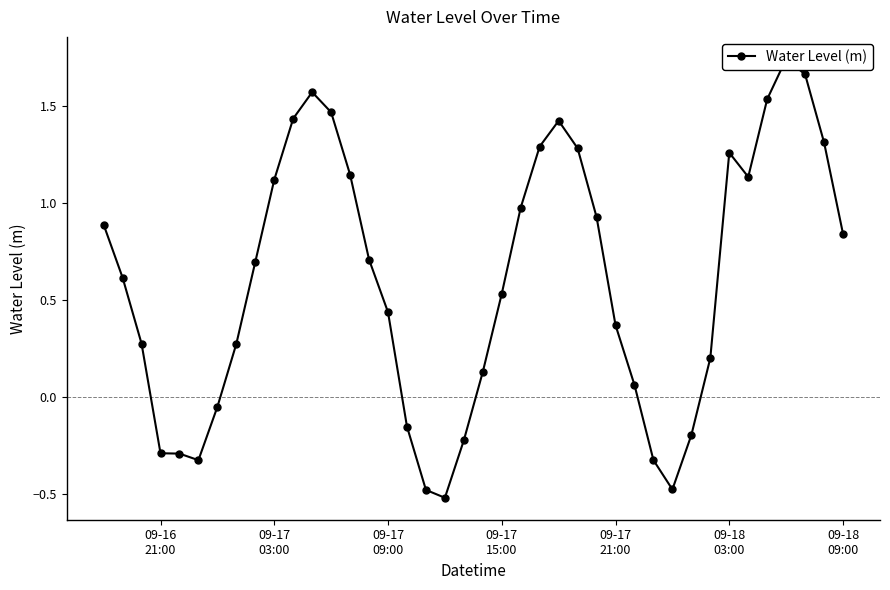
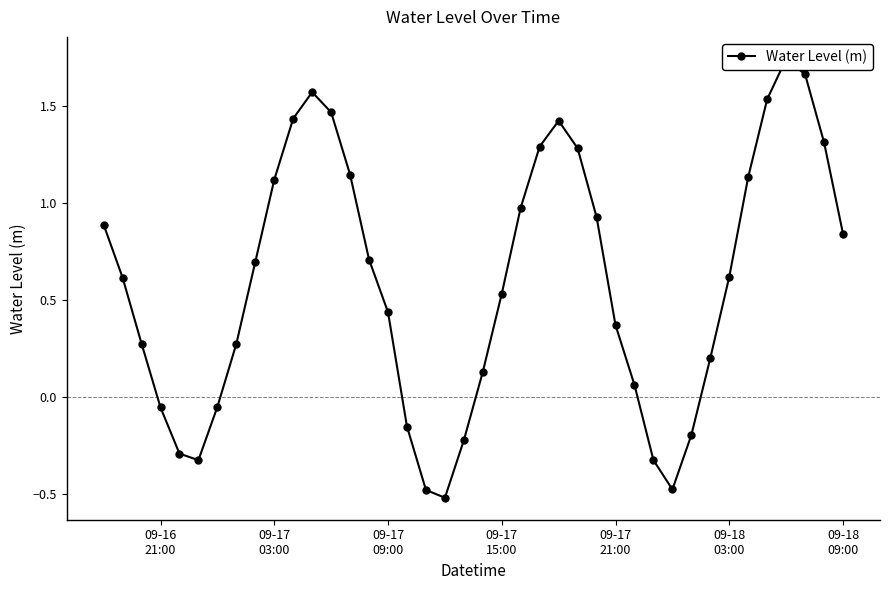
09-16 21:00: -0.29 -> -0.05
09-18 03:00: 1.26 -> 0.62
